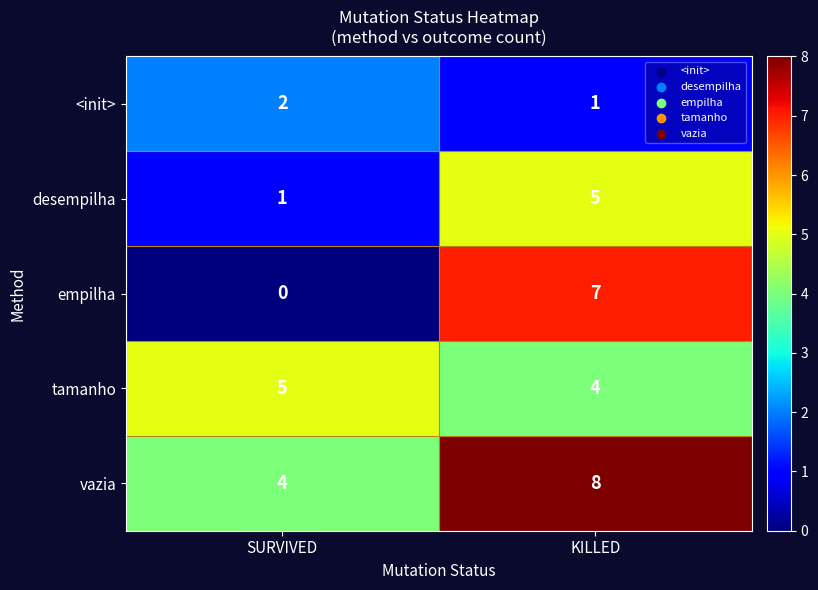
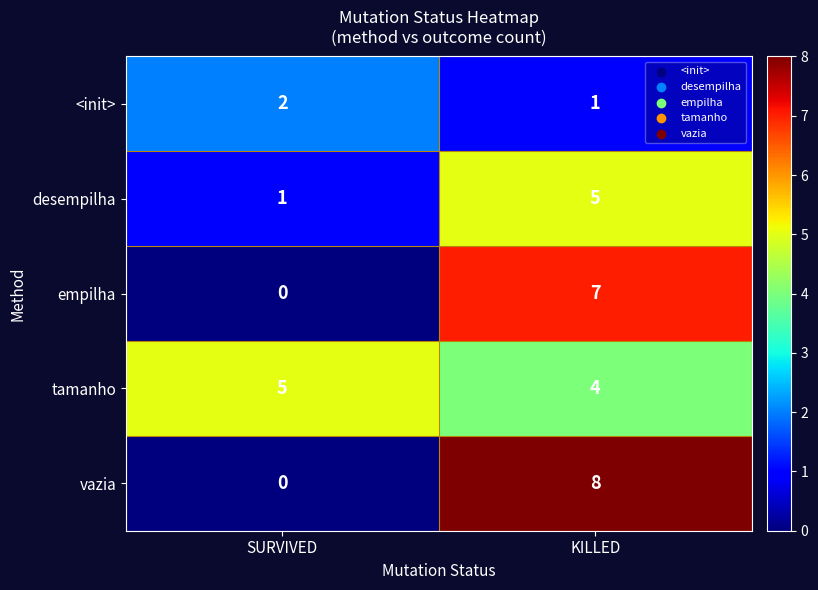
vazia, SURVIVED: 4 -> 0
